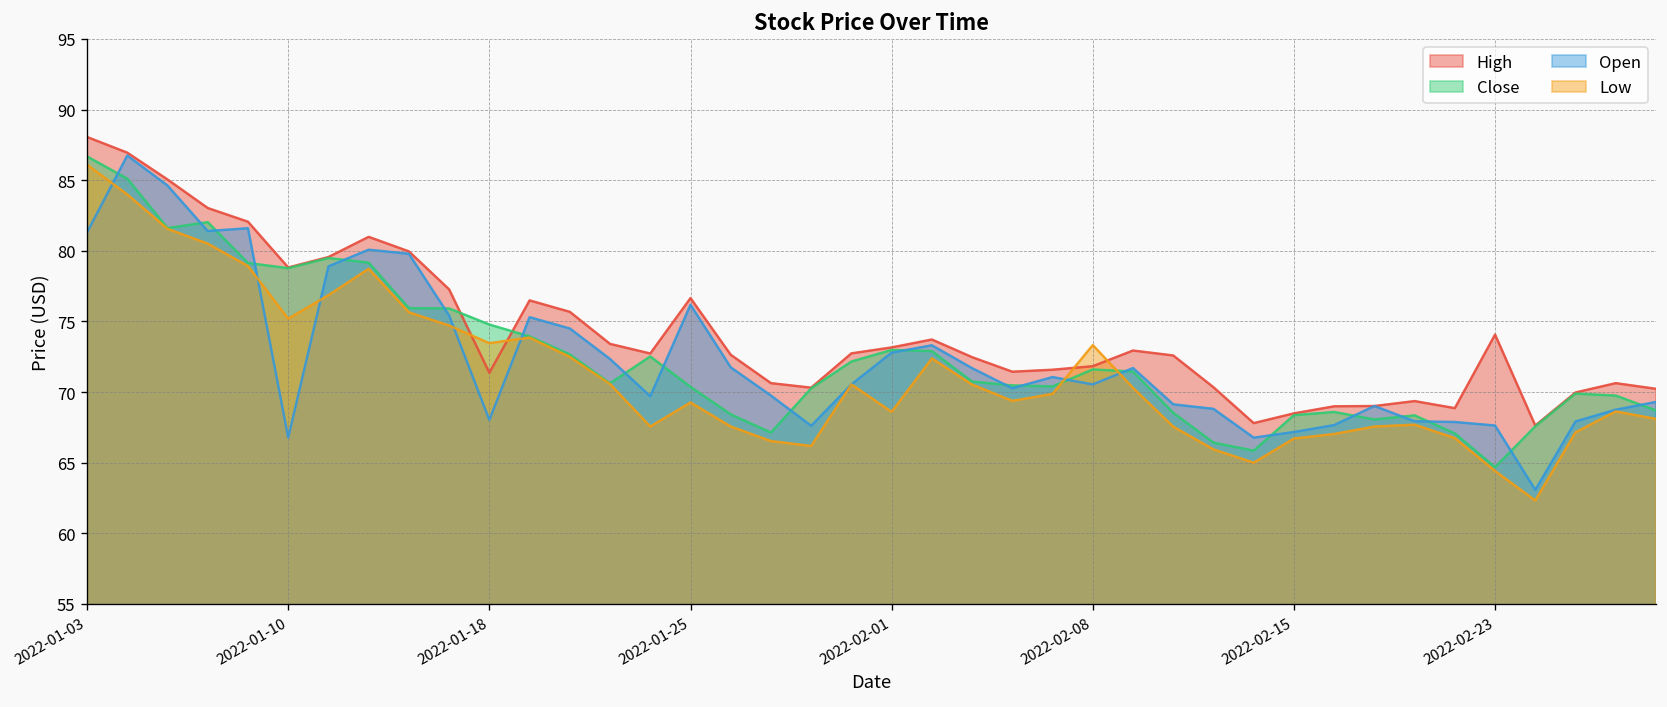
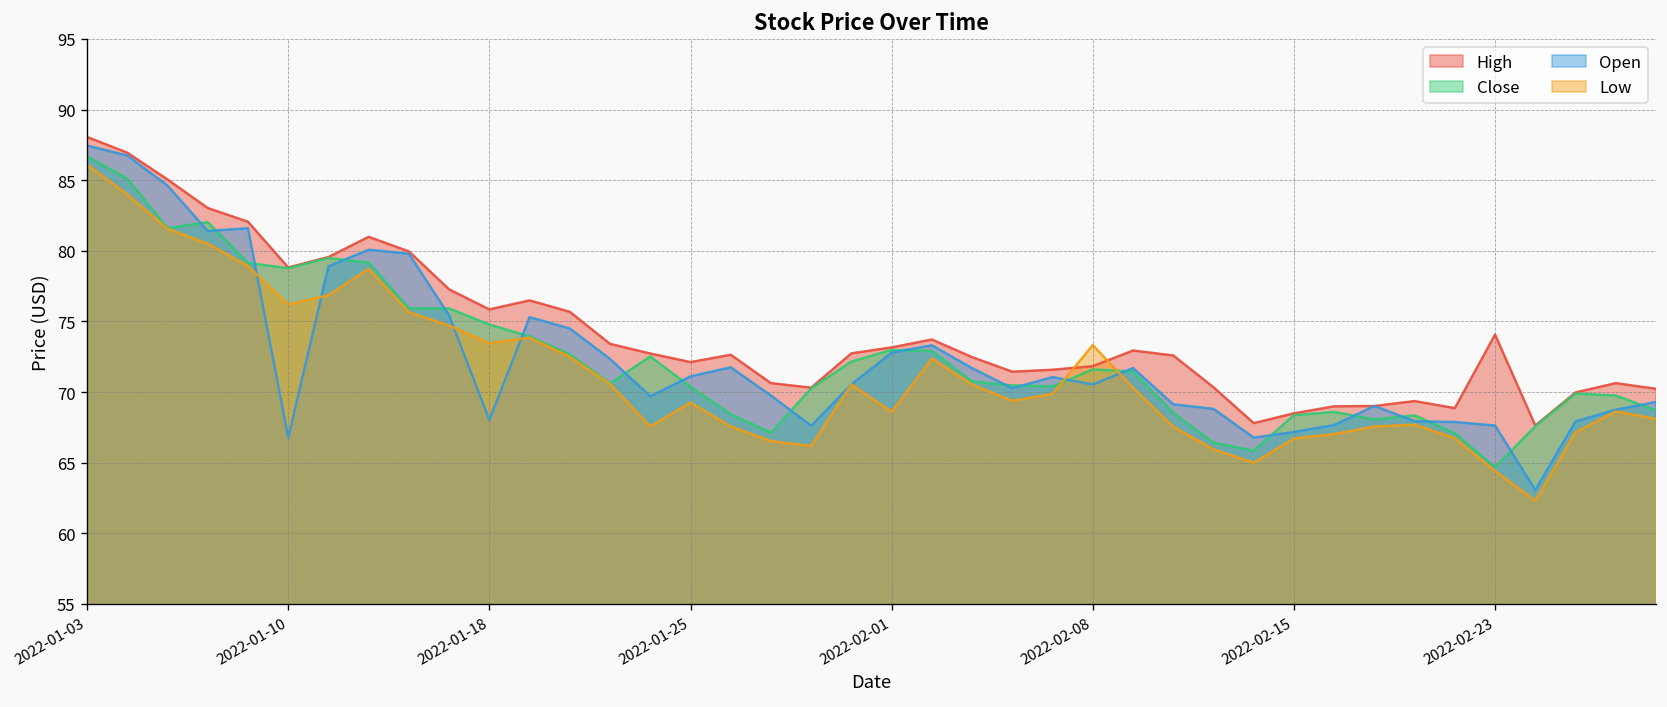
Open, 2022-01-03: 81.3 -> 87.4
Low, 2022-01-10: 75.2 -> 76.2
High, 2022-01-18: 71.4 -> 75.8
High, 2022-01-25: 76.7 -> 72.1
Open, 2022-01-25: 76.2 -> 71.1
